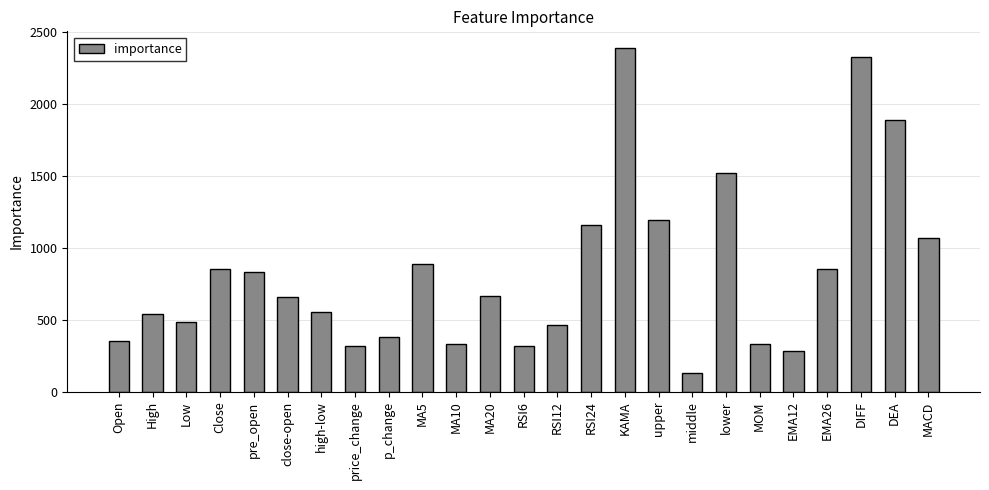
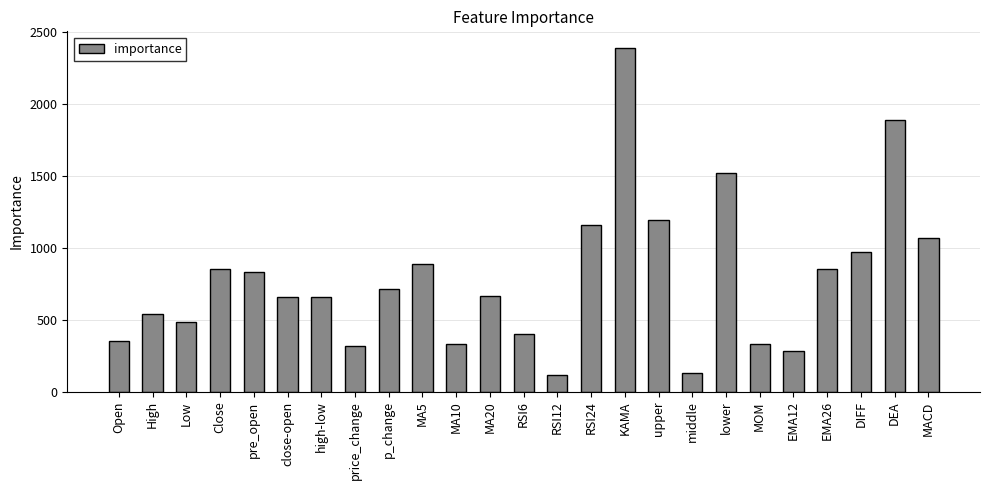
high-low: 550 -> 660
p_change: 380 -> 710
RSI6: 320 -> 400
RSI12: 460 -> 120
DIFF: 2320 -> 970
